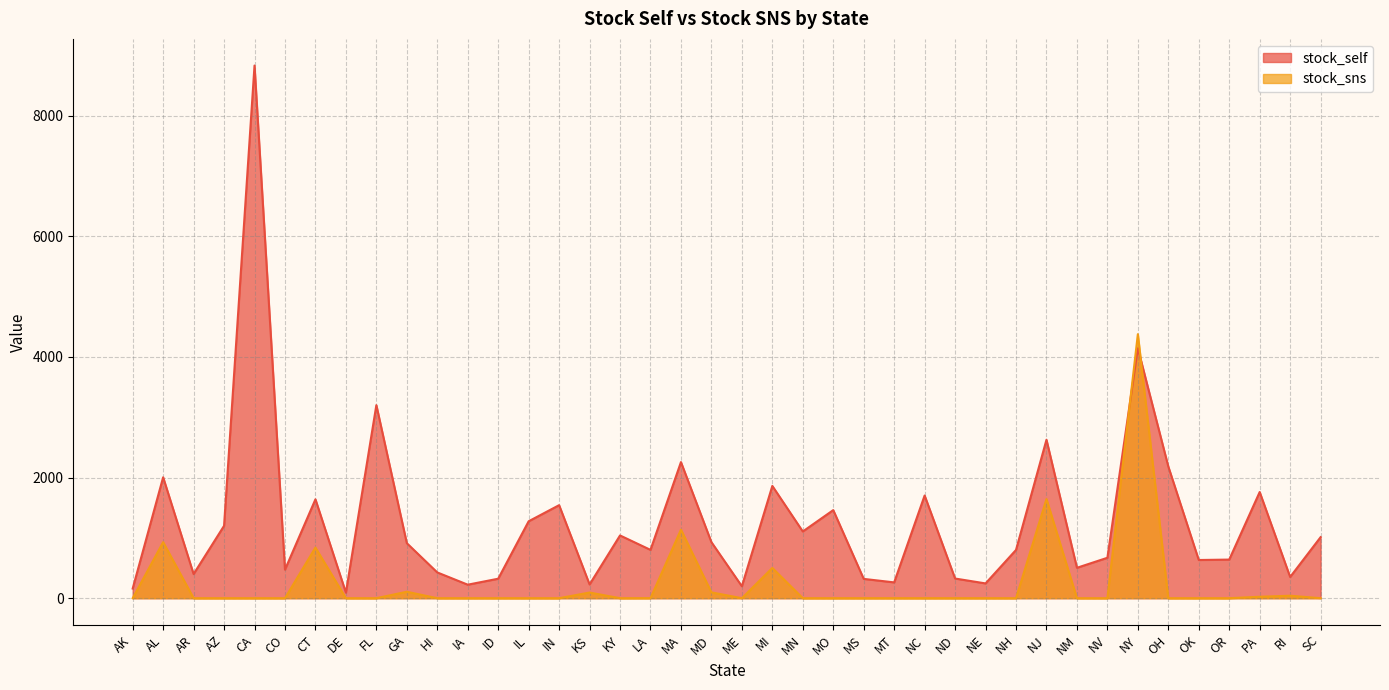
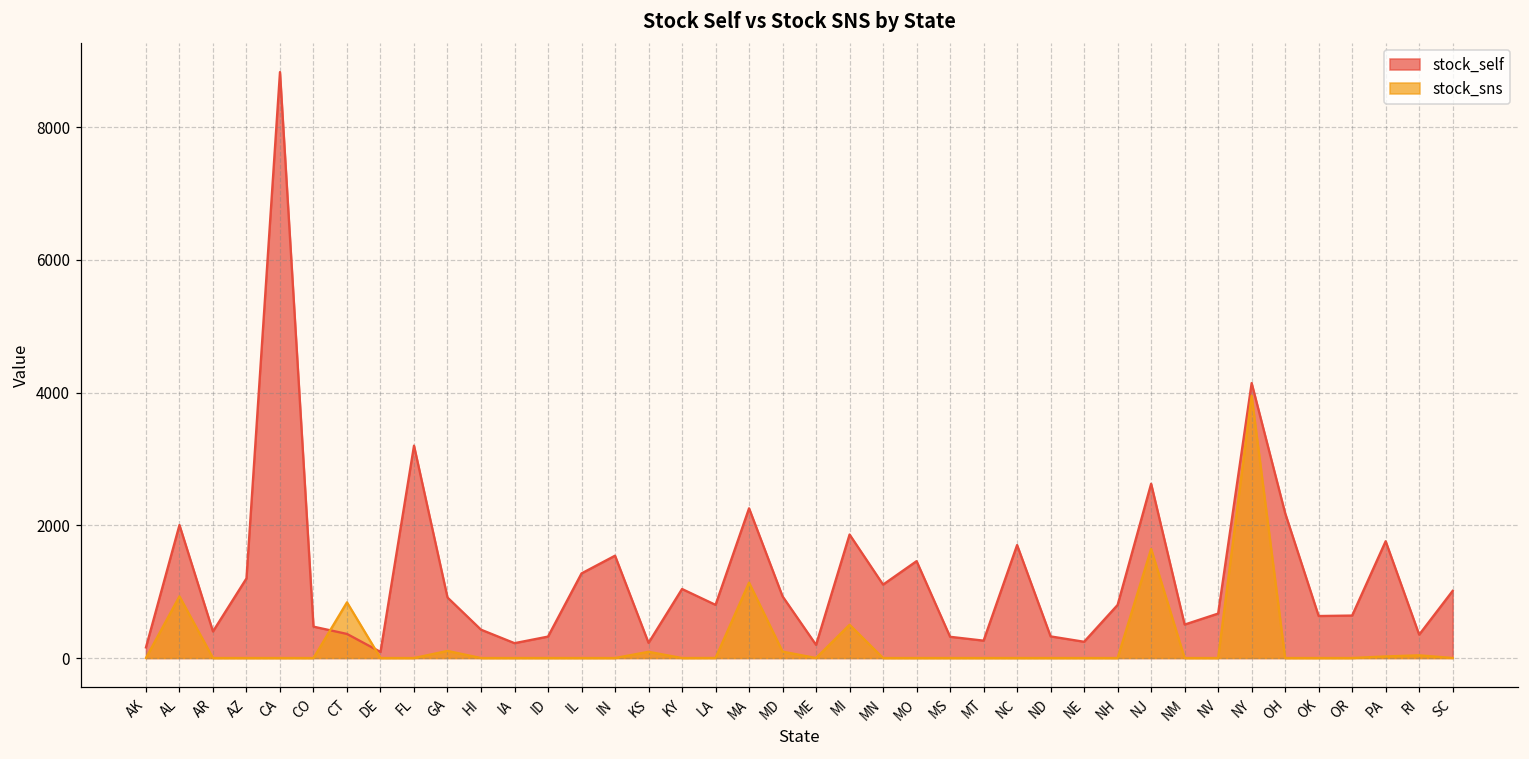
stock_self, CT: 1600 -> 400
stock_sns, NY: 4400 -> 4000
